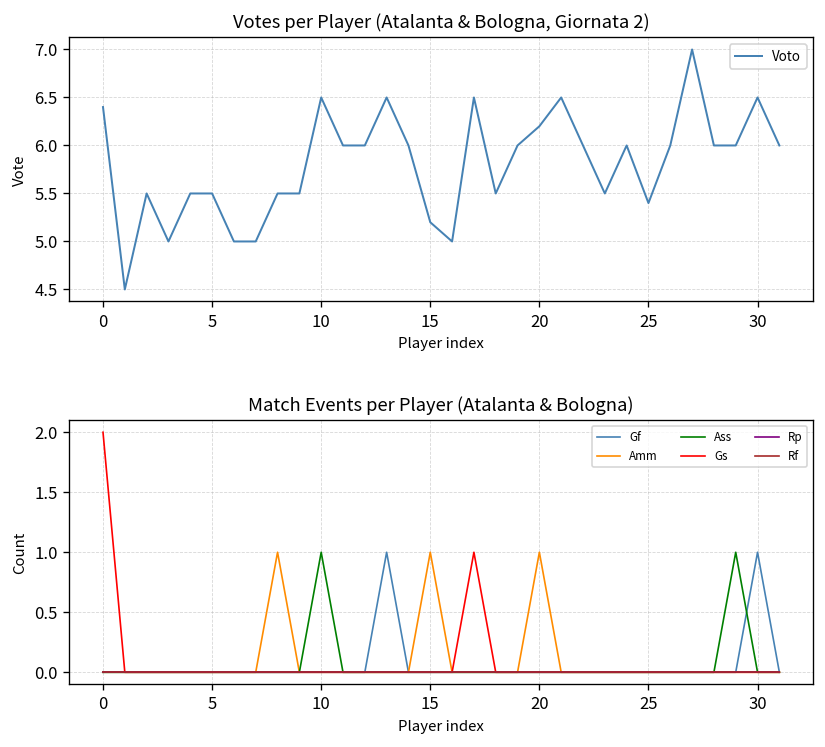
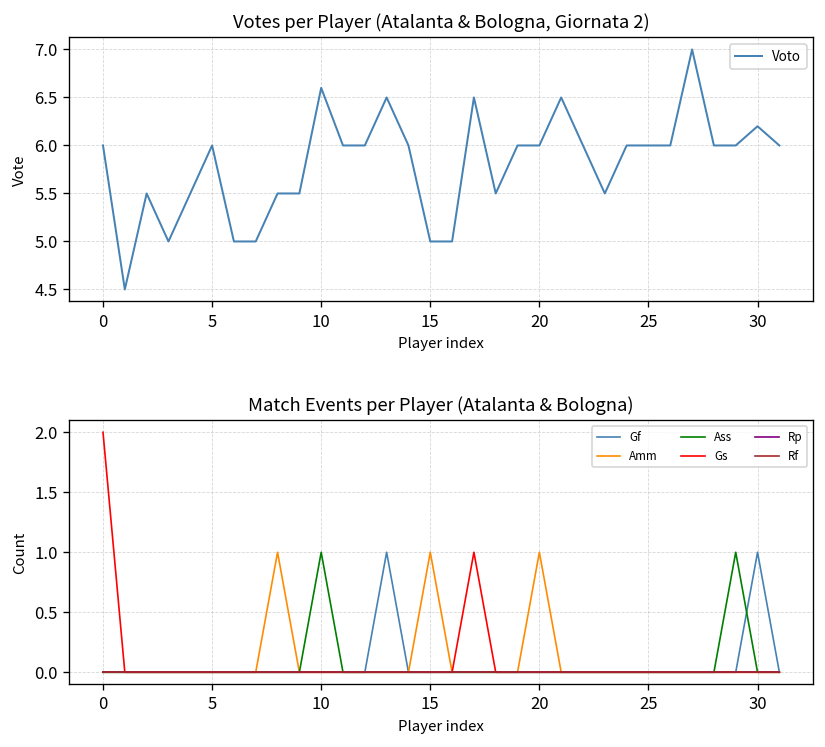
Votes per Player (Atalanta & Bologna, Giornata 2), 0: 6.4 -> 6.0
Votes per Player (Atalanta & Bologna, Giornata 2), 5: 5.5 -> 6.0
Votes per Player (Atalanta & Bologna, Giornata 2), 10: 6.5 -> 6.6
Votes per Player (Atalanta & Bologna, Giornata 2), 15: 5.2 -> 5.0
Votes per Player (Atalanta & Bologna, Giornata 2), 20: 6.2 -> 6.0
Votes per Player (Atalanta & Bologna, Giornata 2), 25: 5.4 -> 6.0
Votes per Player (Atalanta & Bologna, Giornata 2), 30: 6.5 -> 6.2
